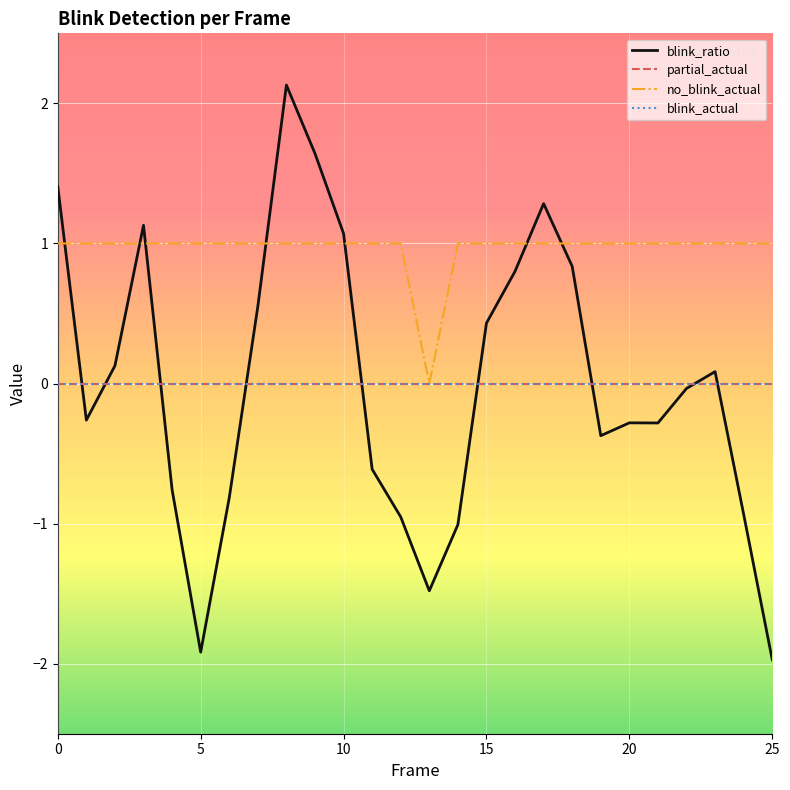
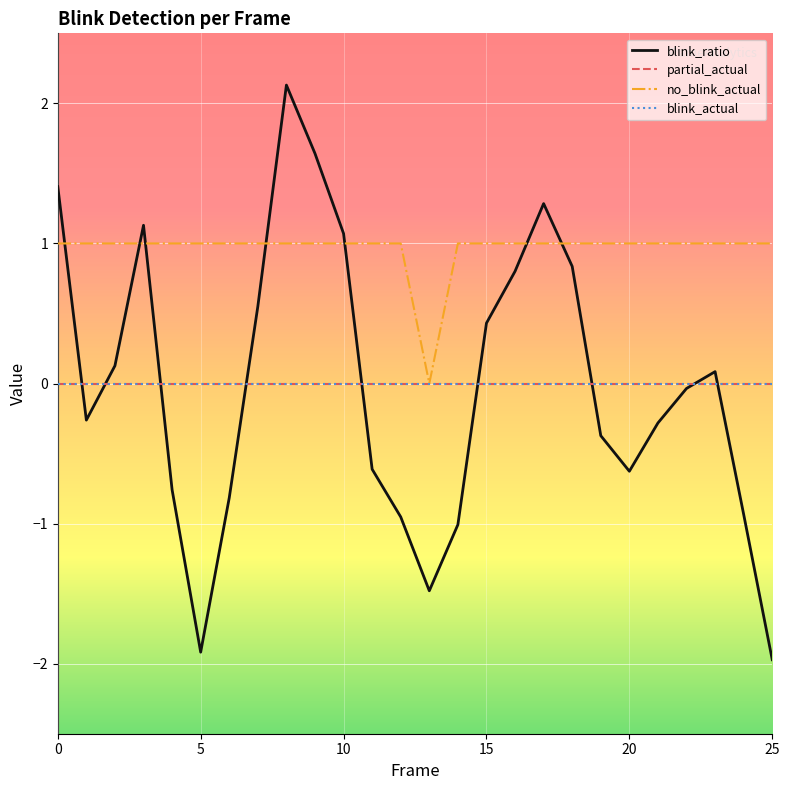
blink_ratio, 20: -0.28 -> -0.63
